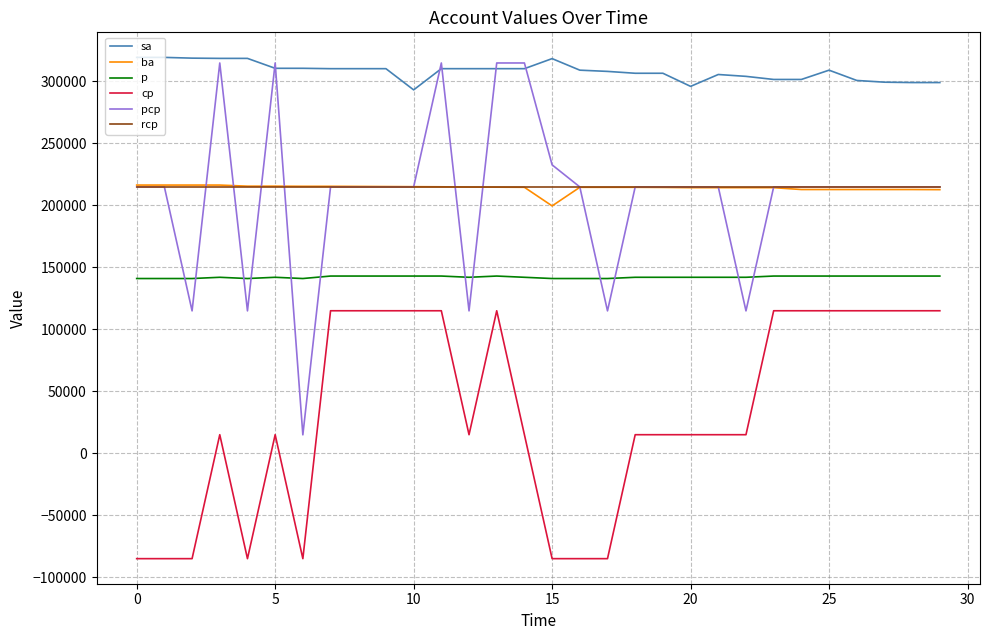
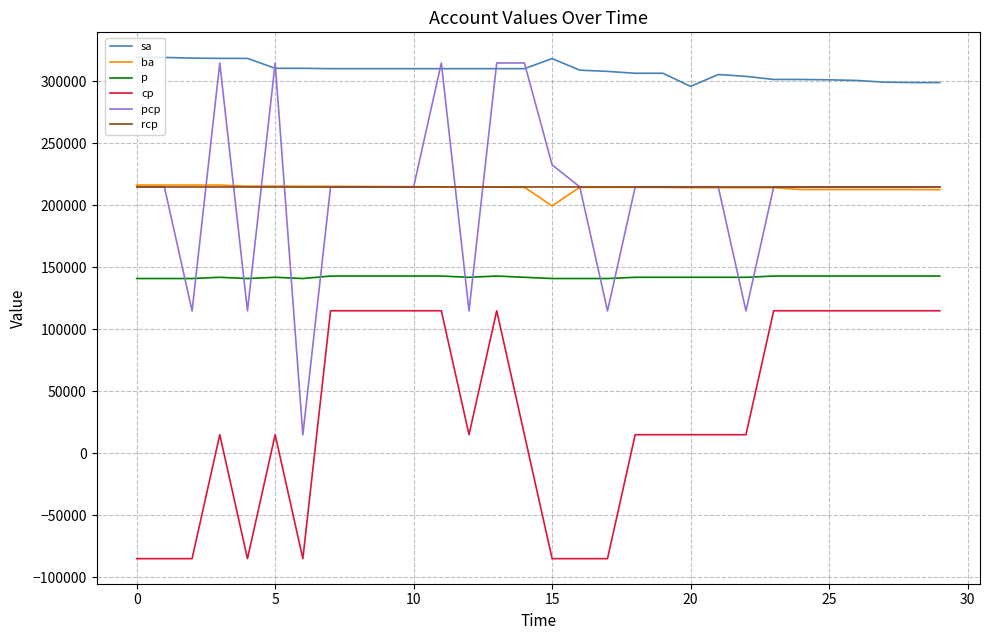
sa, 10: 293000 -> 310000
sa, 25: 309000 -> 301000
